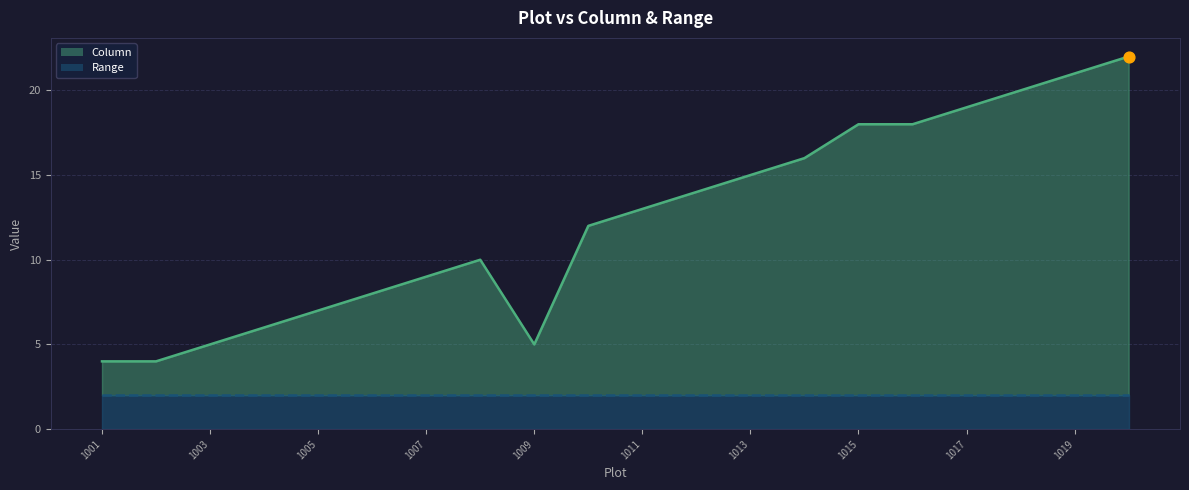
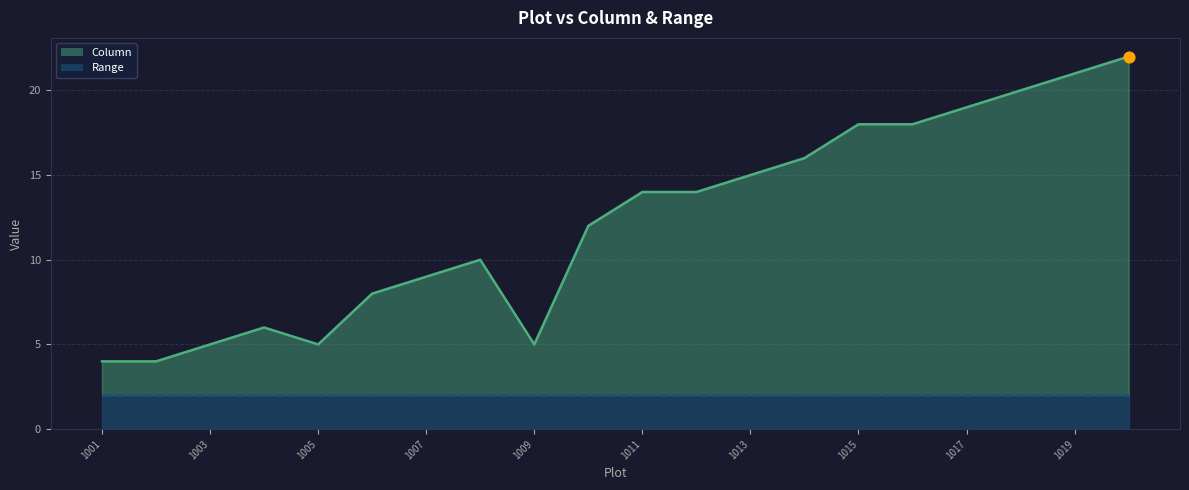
Column, 1005: 7 -> 5
Column, 1011: 13 -> 14
